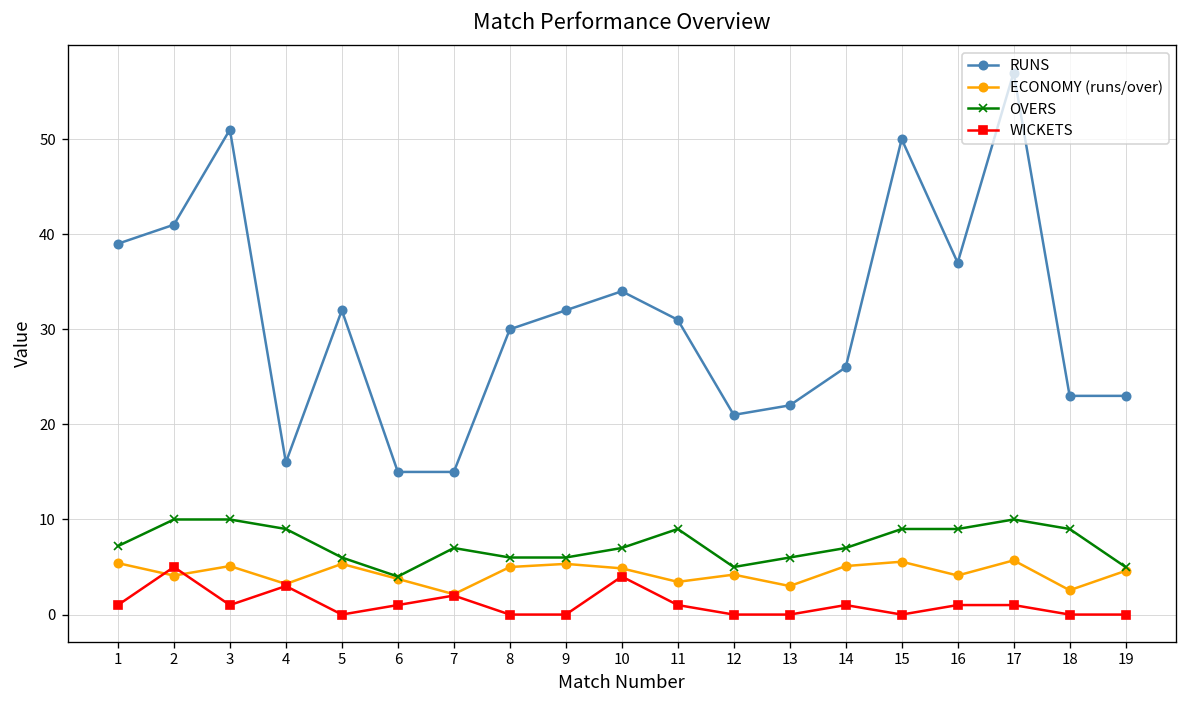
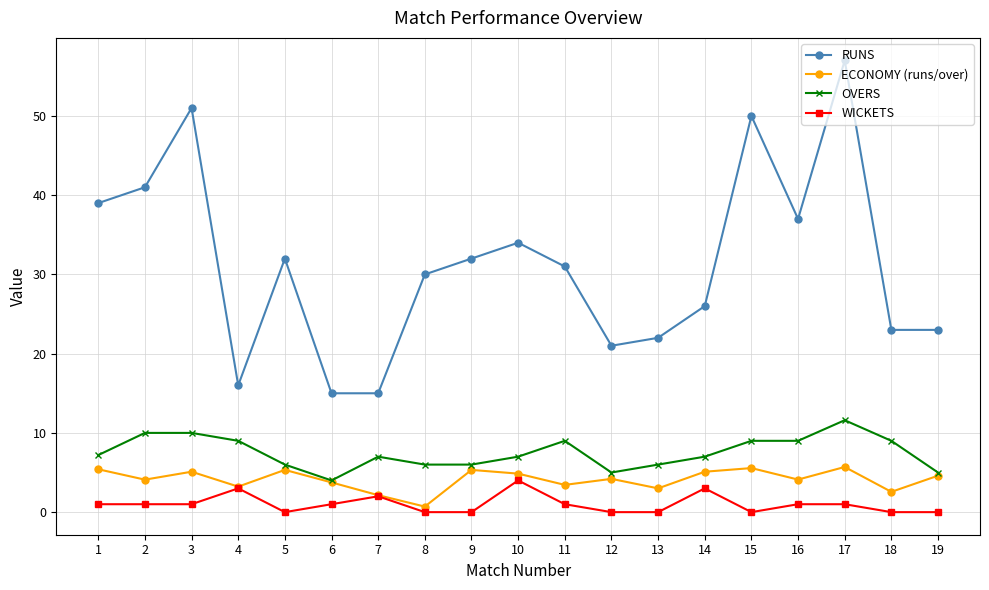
WICKETS, 2: 5 -> 1
ECONOMY (runs/over), 8: 5 -> 1
WICKETS, 14: 1 -> 3
OVERS, 17: 10 -> 12
